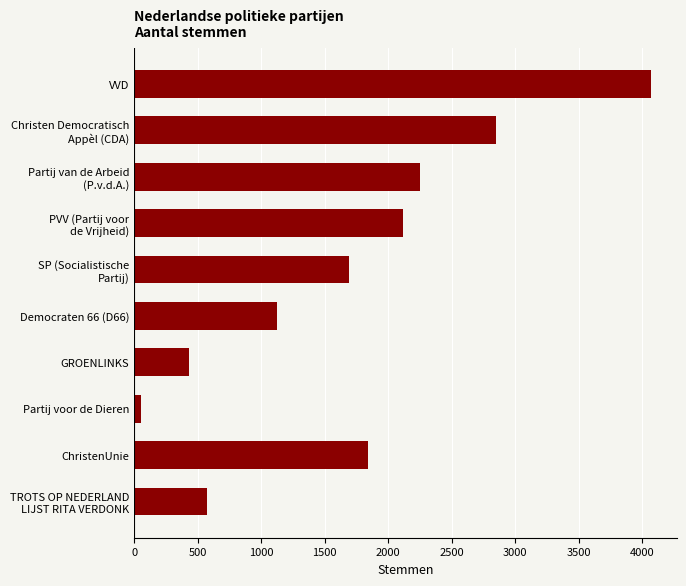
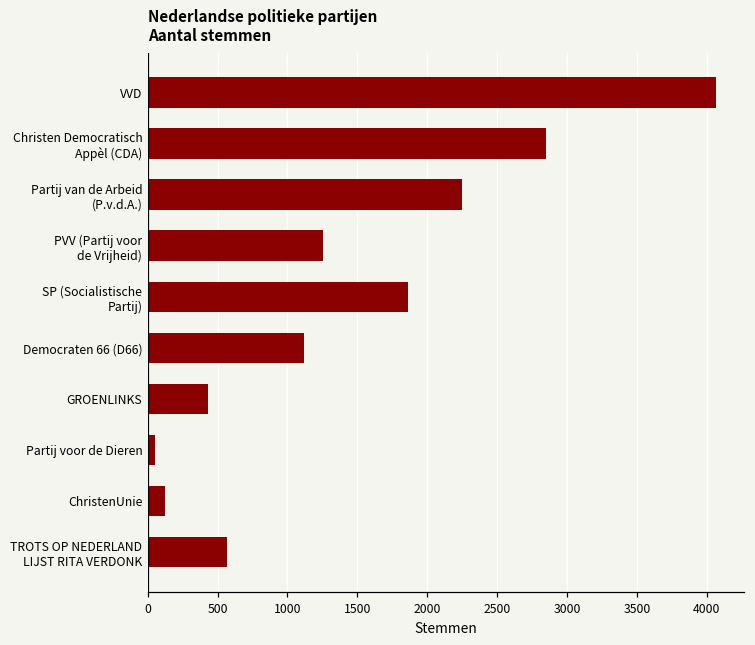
PVV (Partij voor de Vrijheid): 2120 -> 1250
SP (Socialistische Partij): 1690 -> 1860
ChristenUnie: 1840 -> 130
